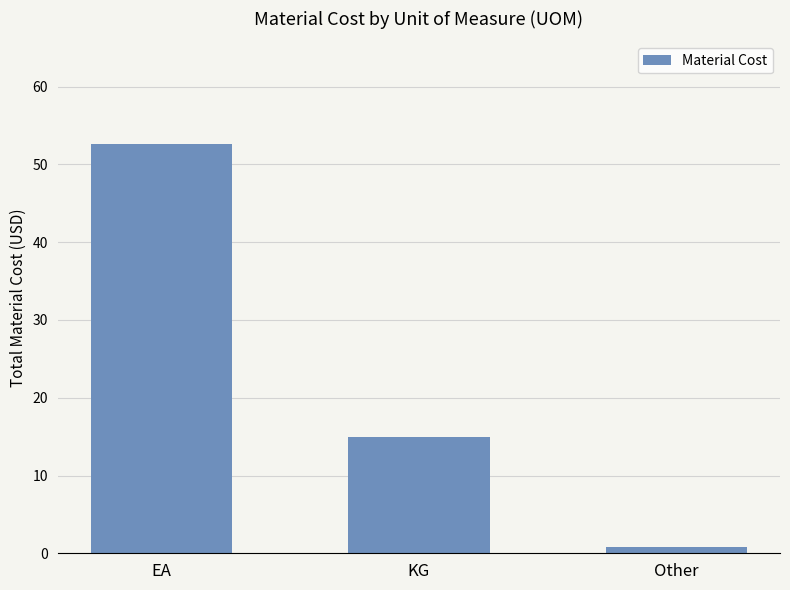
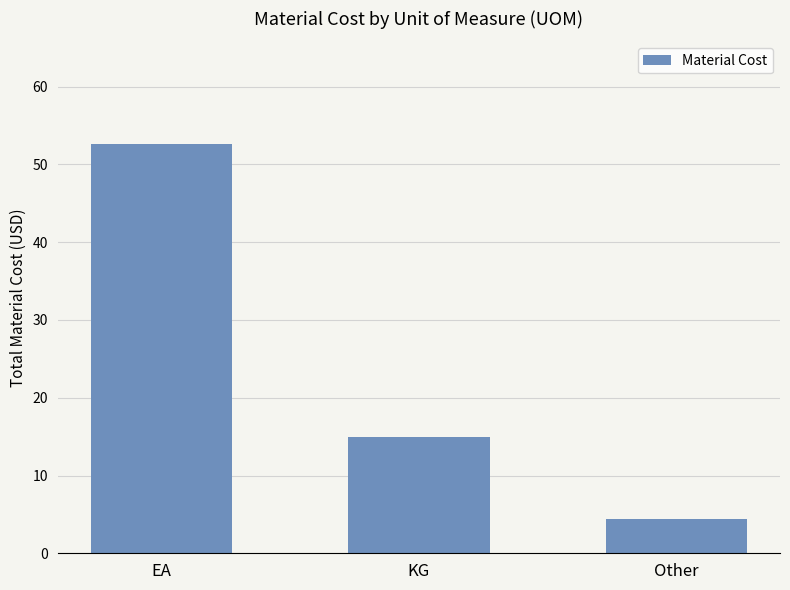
Other: 1 -> 4
